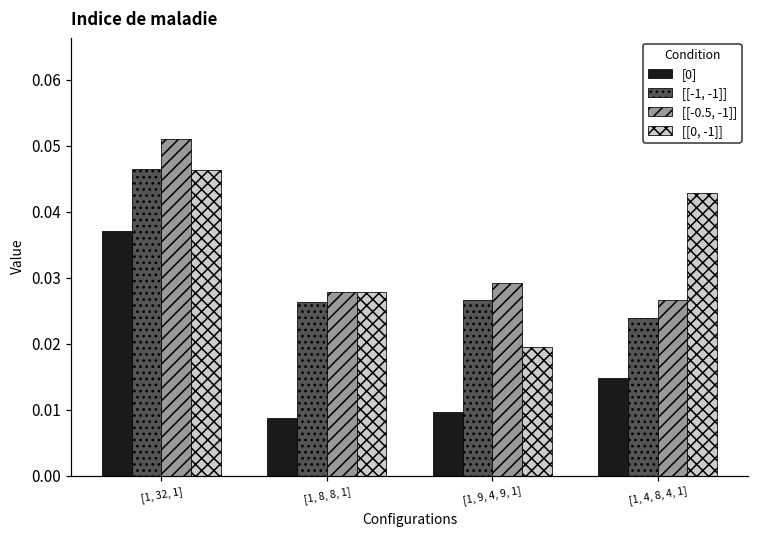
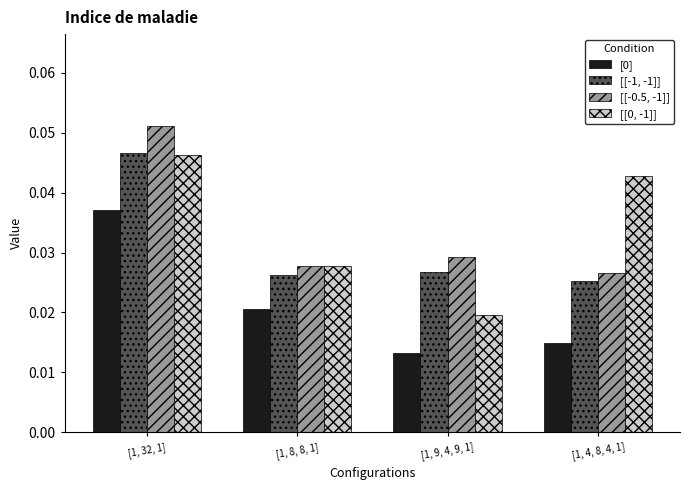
[0], [1, 8, 8, 1]: 0.009 -> 0.021
[0], [1, 9, 4, 9, 1]: 0.010 -> 0.013
[[-1, -1]], [1, 4, 8, 4, 1]: 0.024 -> 0.025
